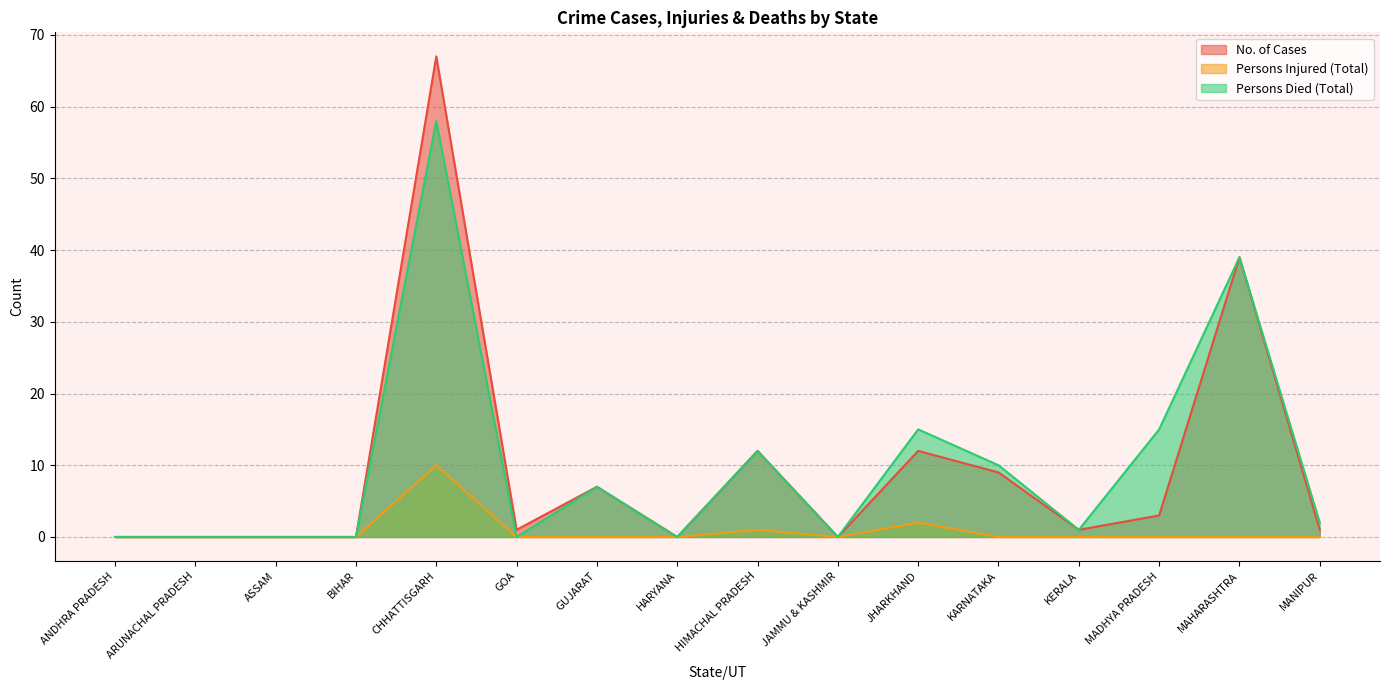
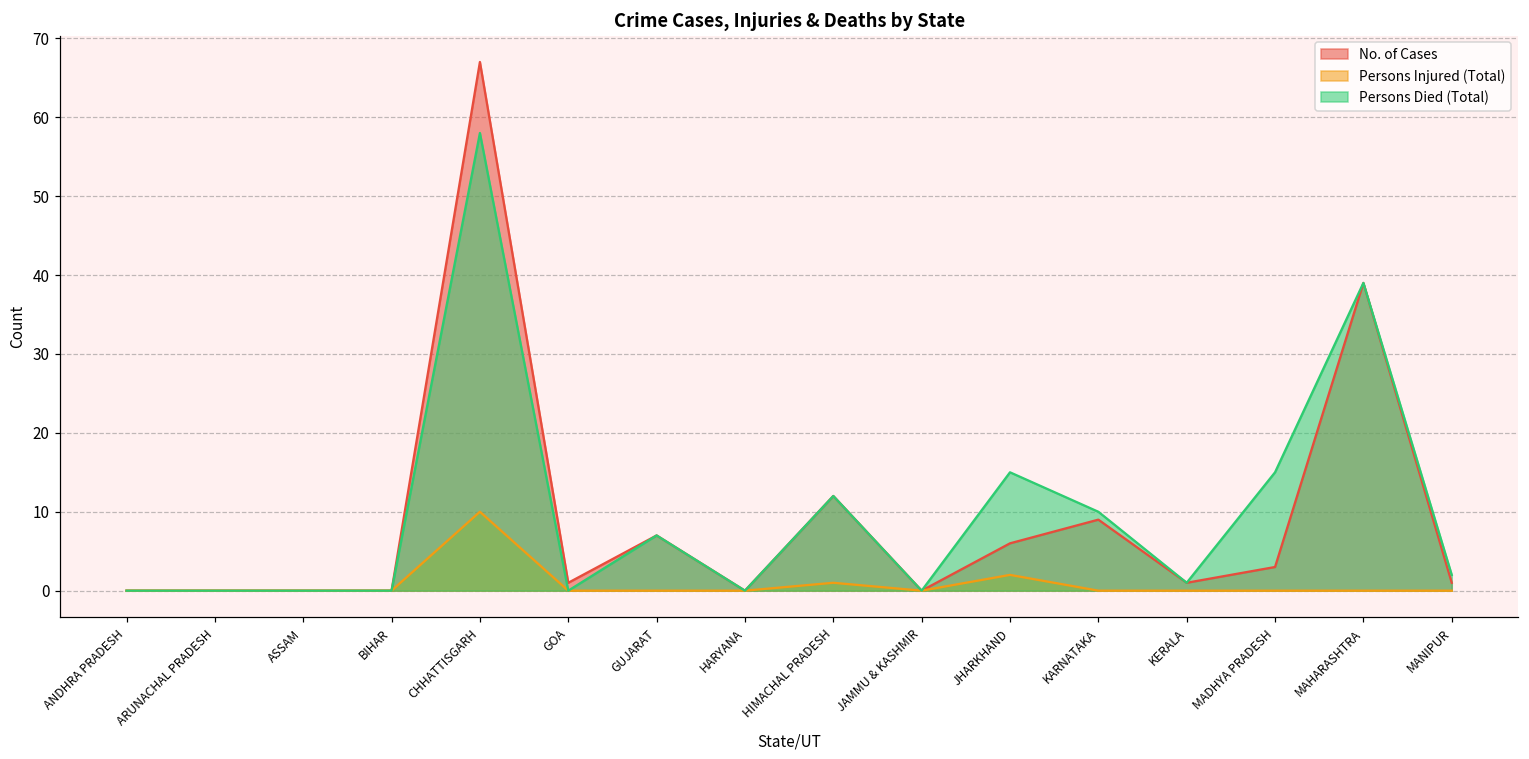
No. of Cases, JHARKHAND: 12 -> 6
